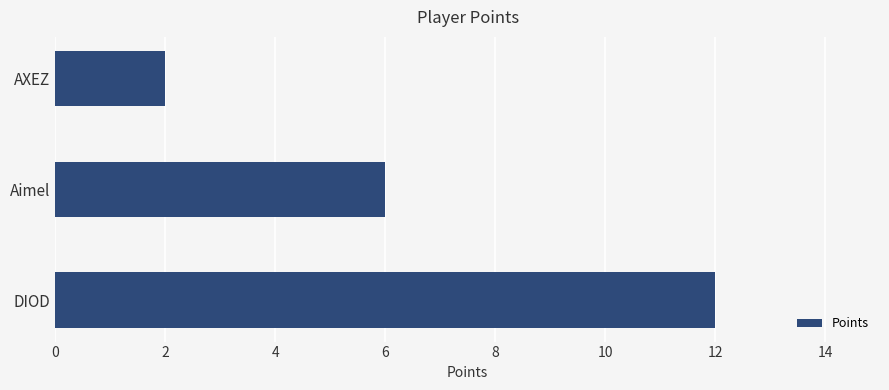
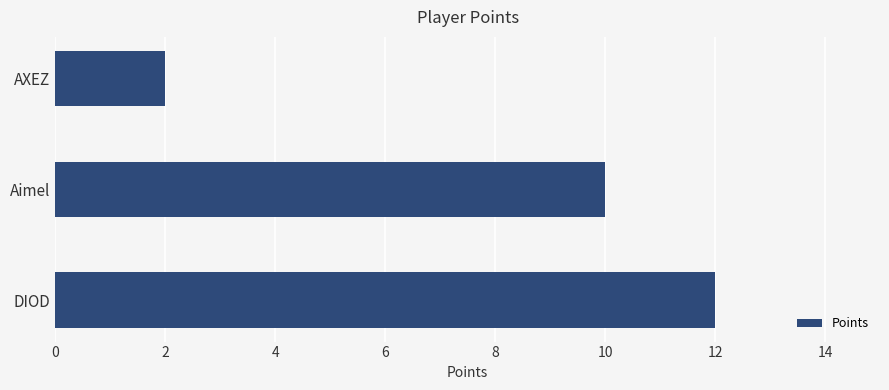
Aimel: 6 -> 10
